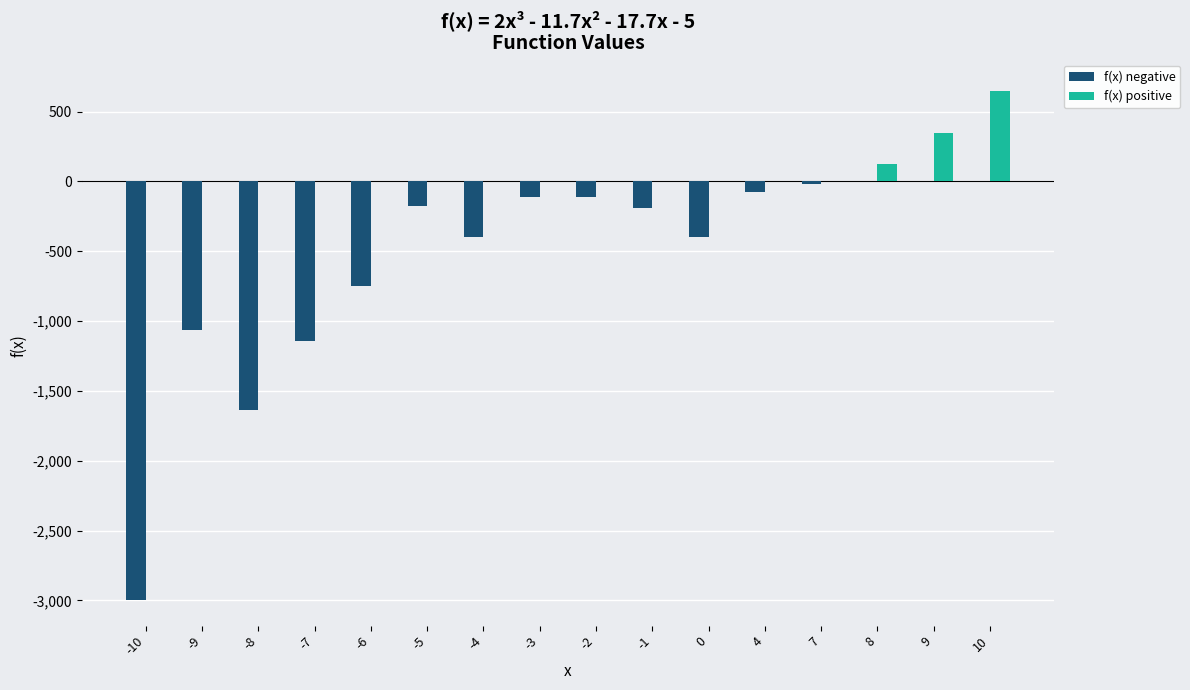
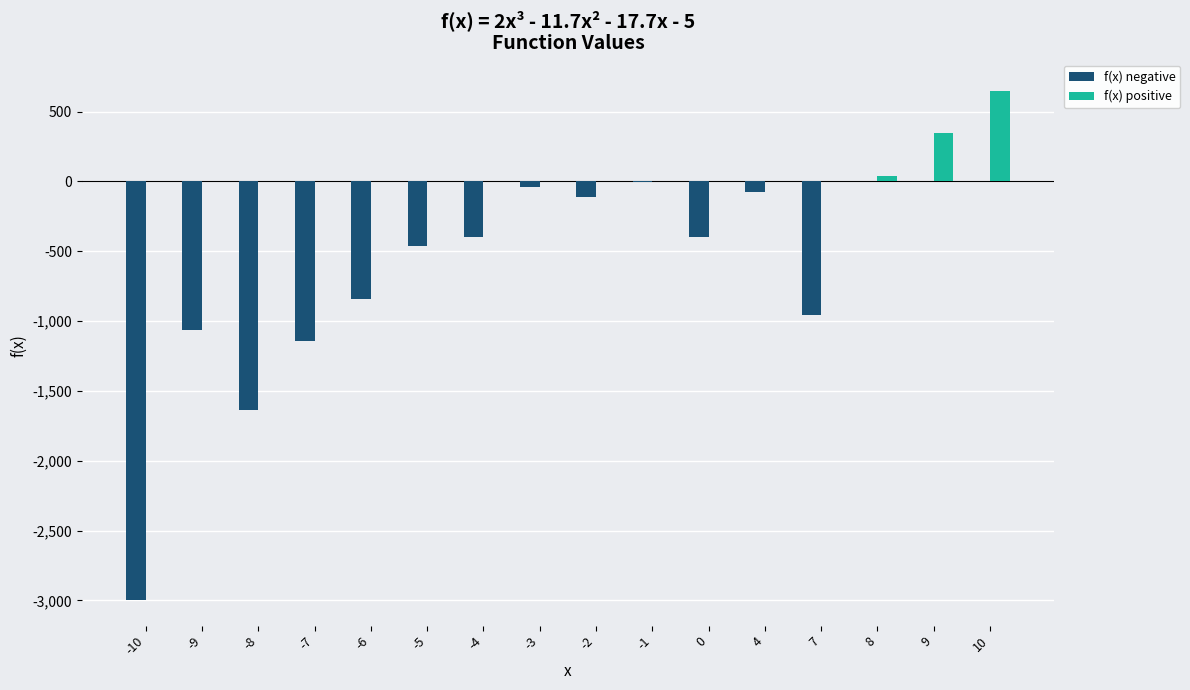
f(x) negative, -6: -750 -> -840
f(x) negative, -5: -180 -> -460
f(x) negative, -3: -110 -> -40
f(x) negative, -1: -190 -> 0
f(x) negative, 7: -20 -> -960
f(x) positive, 8: 130 -> 40
